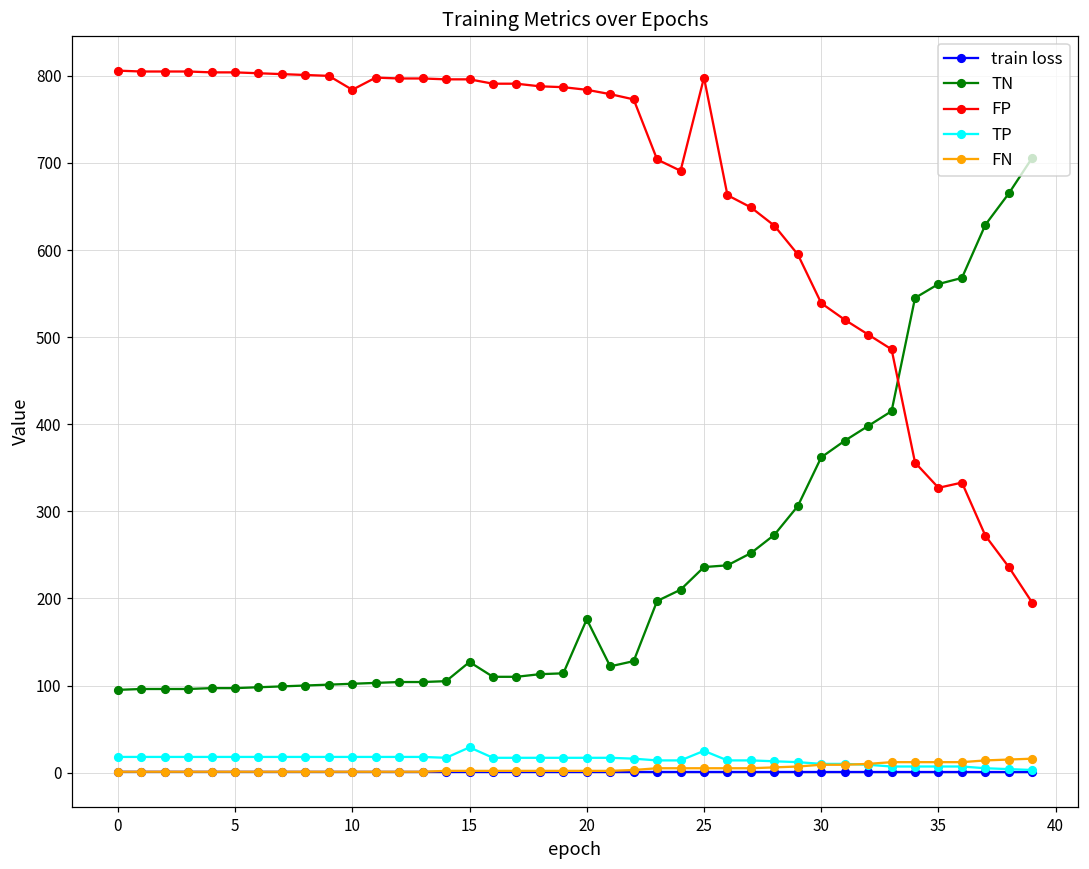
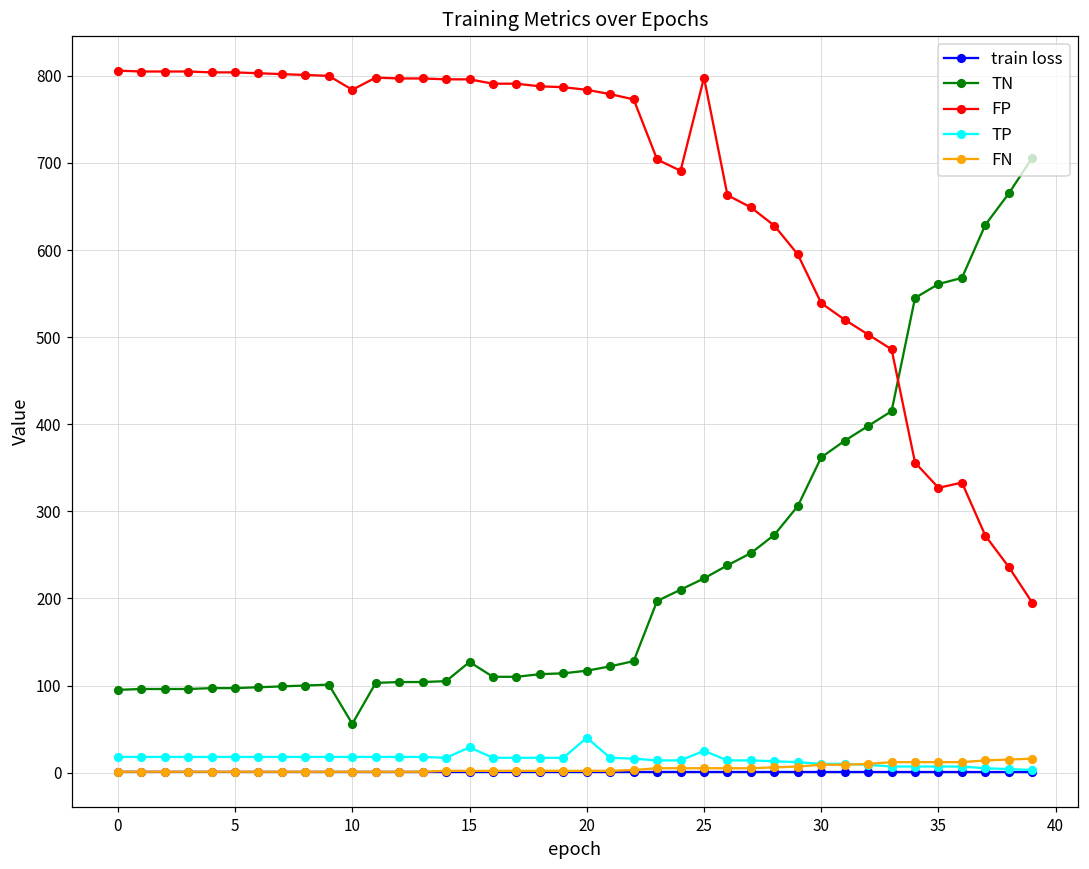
TN, 10: 100 -> 60
TN, 20: 180 -> 120
TP, 20: 20 -> 40
TN, 25: 240 -> 220
